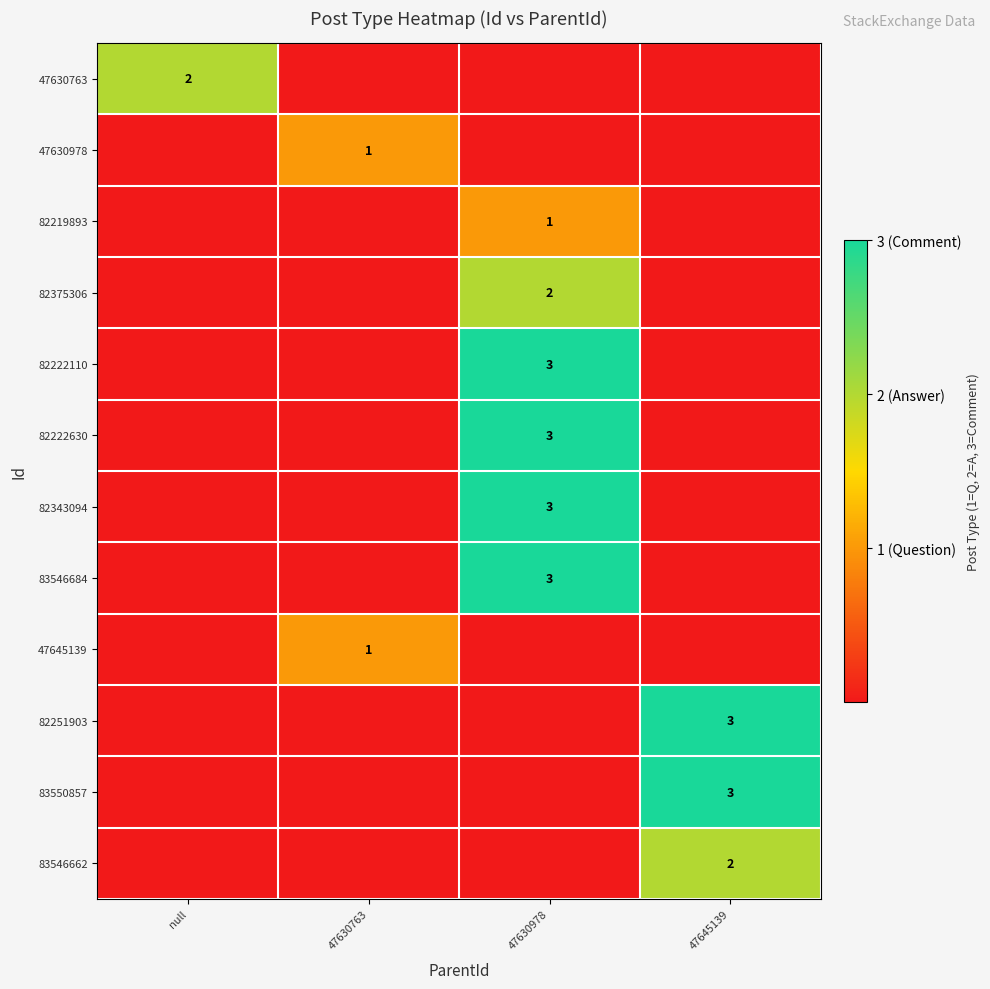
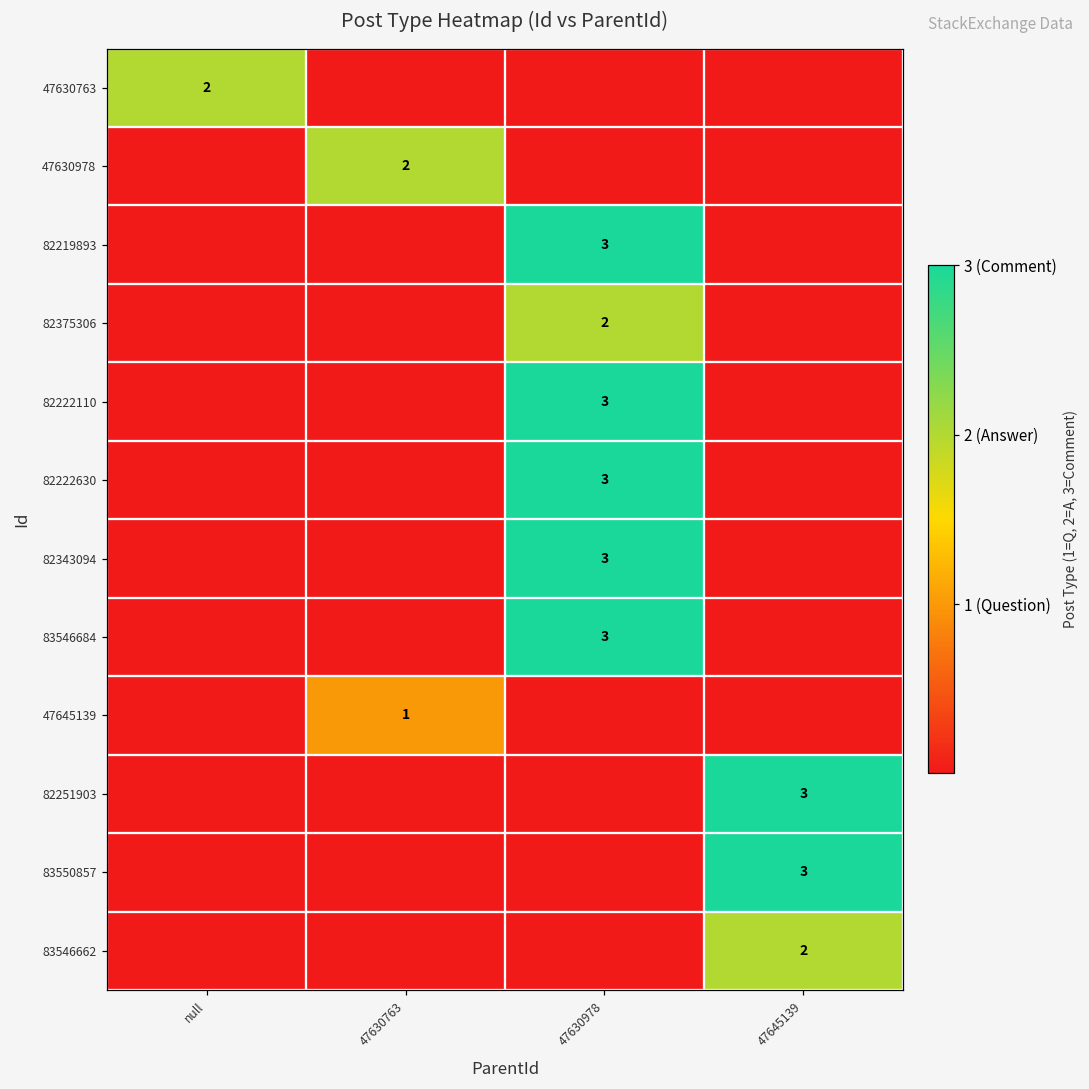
47630978, 47630763: 1 -> 2
82219893, 47630978: 1 -> 3
